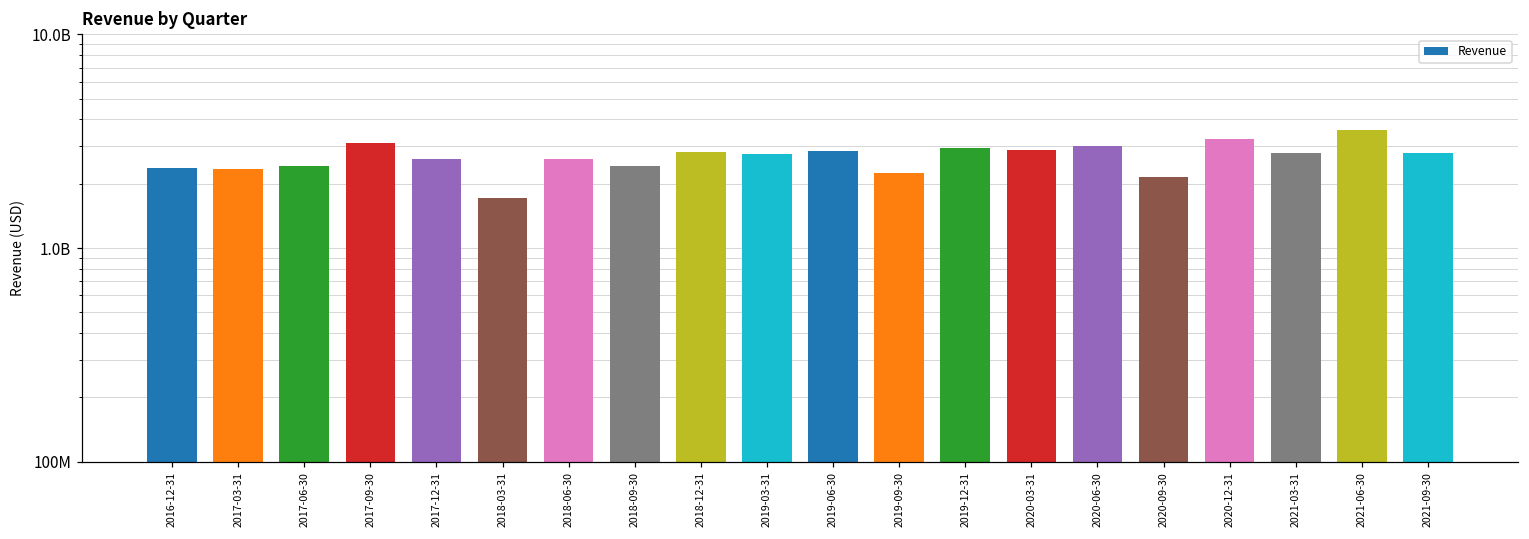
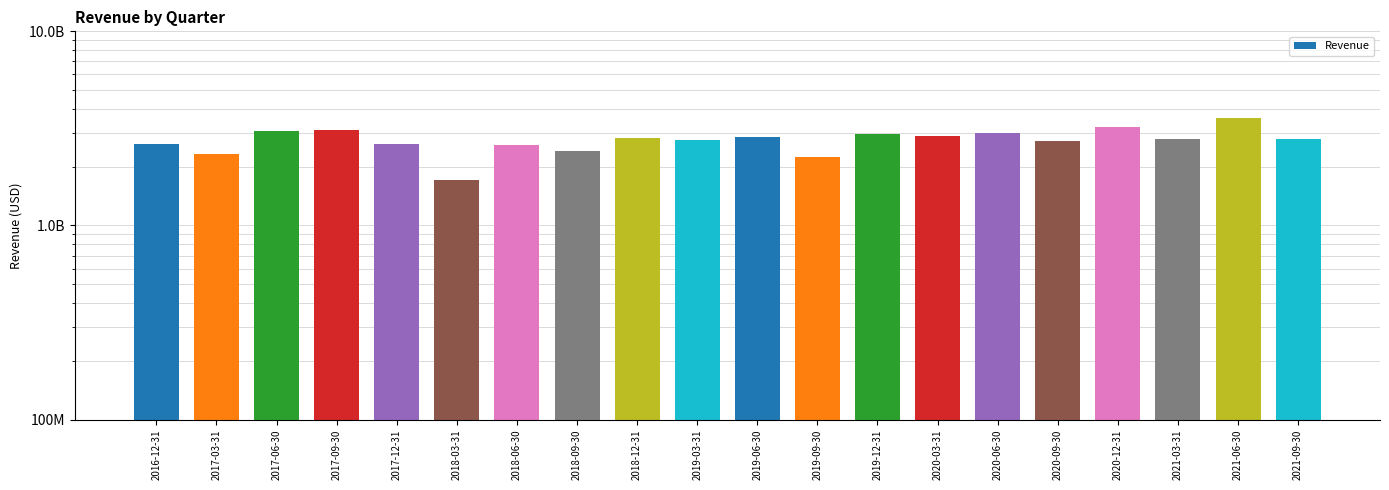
2016-12-31: 2400000000 -> 2600000000
2017-06-30: 2400000000 -> 3100000000
2020-09-30: 2200000000 -> 2700000000
